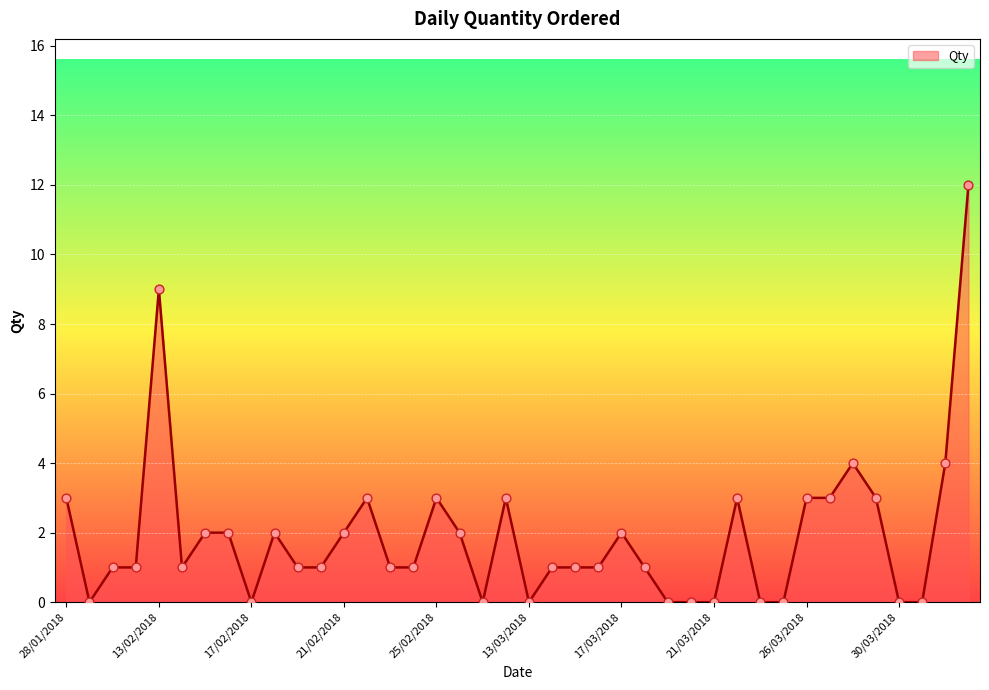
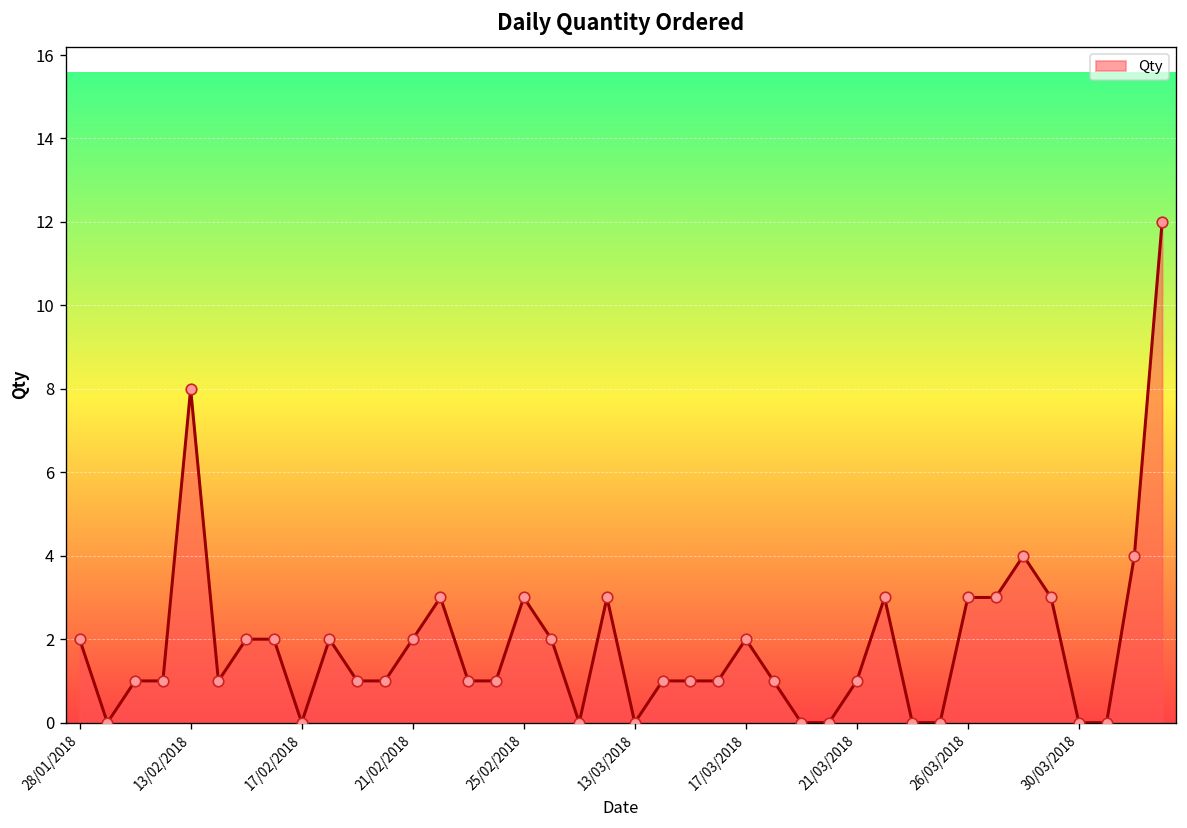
28/01/2018: 3 -> 2
13/02/2018: 9 -> 8
21/03/2018: 0 -> 1
